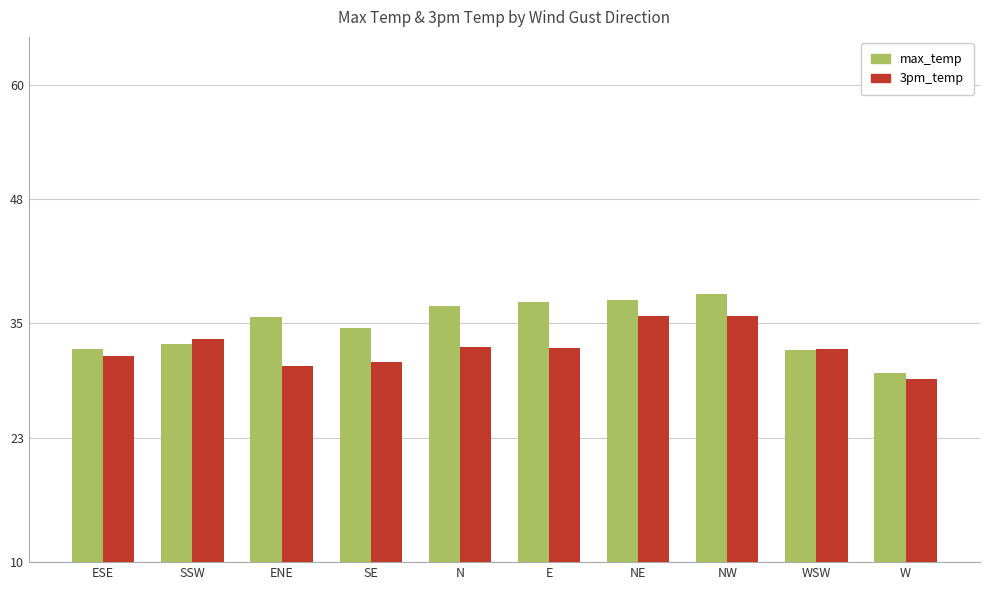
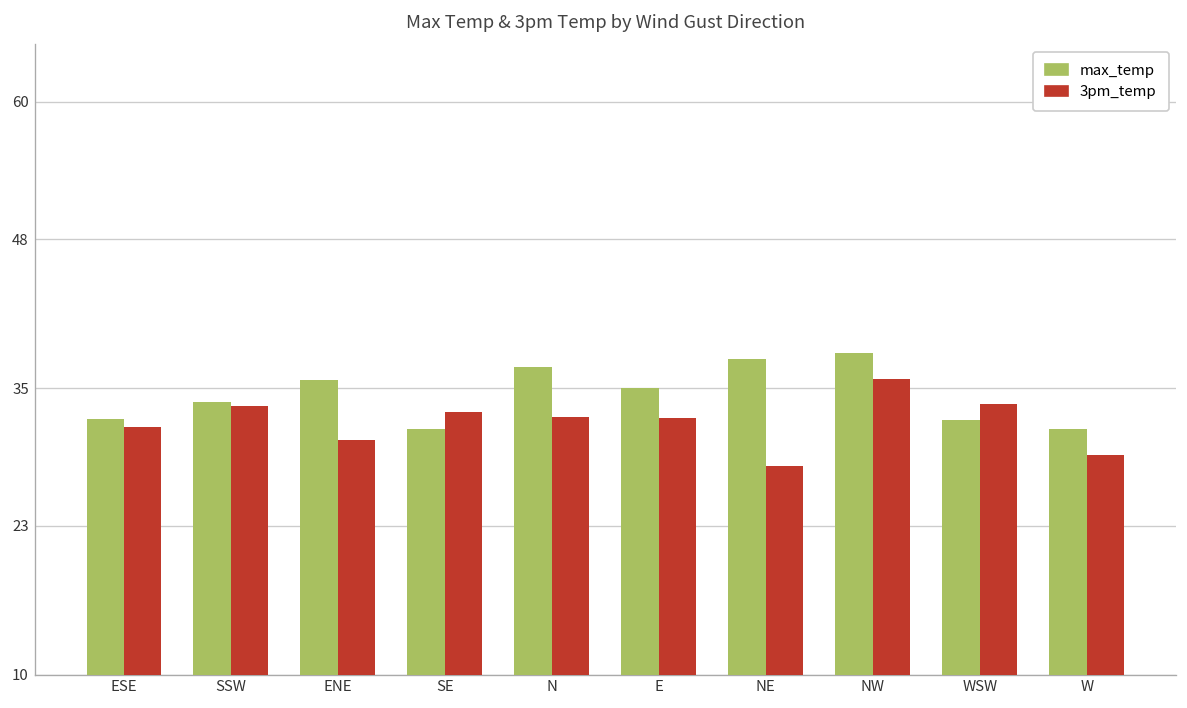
max_temp, SSW: 33 -> 34
max_temp, SE: 35 -> 31
3pm_temp, SE: 31 -> 33
max_temp, E: 37 -> 35
3pm_temp, NE: 36 -> 28
3pm_temp, WSW: 32 -> 34
max_temp, W: 30 -> 31
